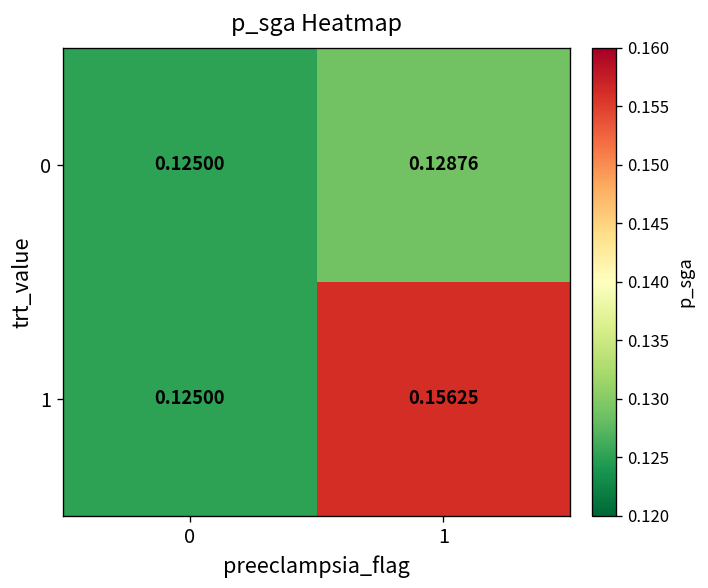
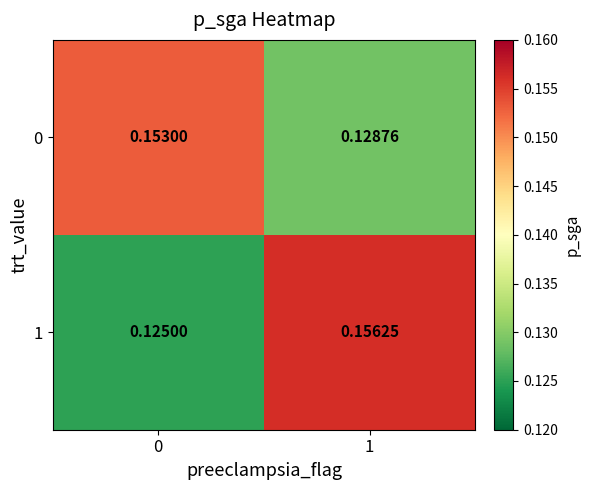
0, 0: 0.12500 -> 0.15300
